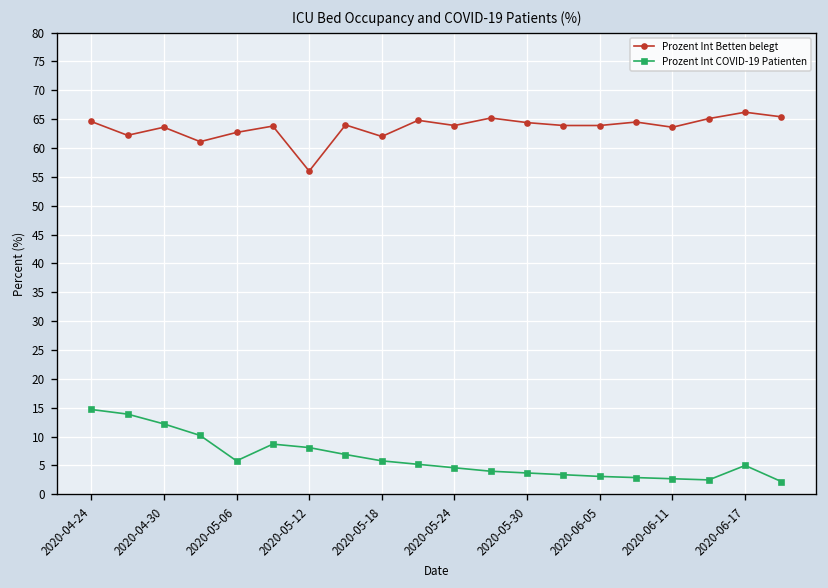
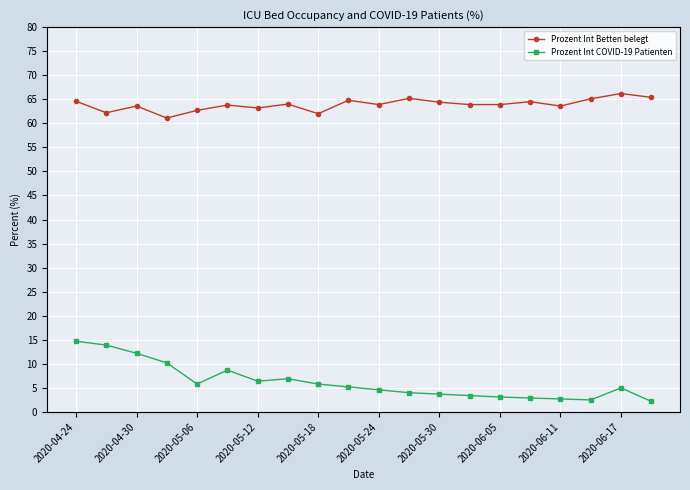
Prozent Int Betten belegt, 2020-05-12: 56 -> 63
Prozent Int COVID-19 Patienten, 2020-05-12: 8 -> 6
